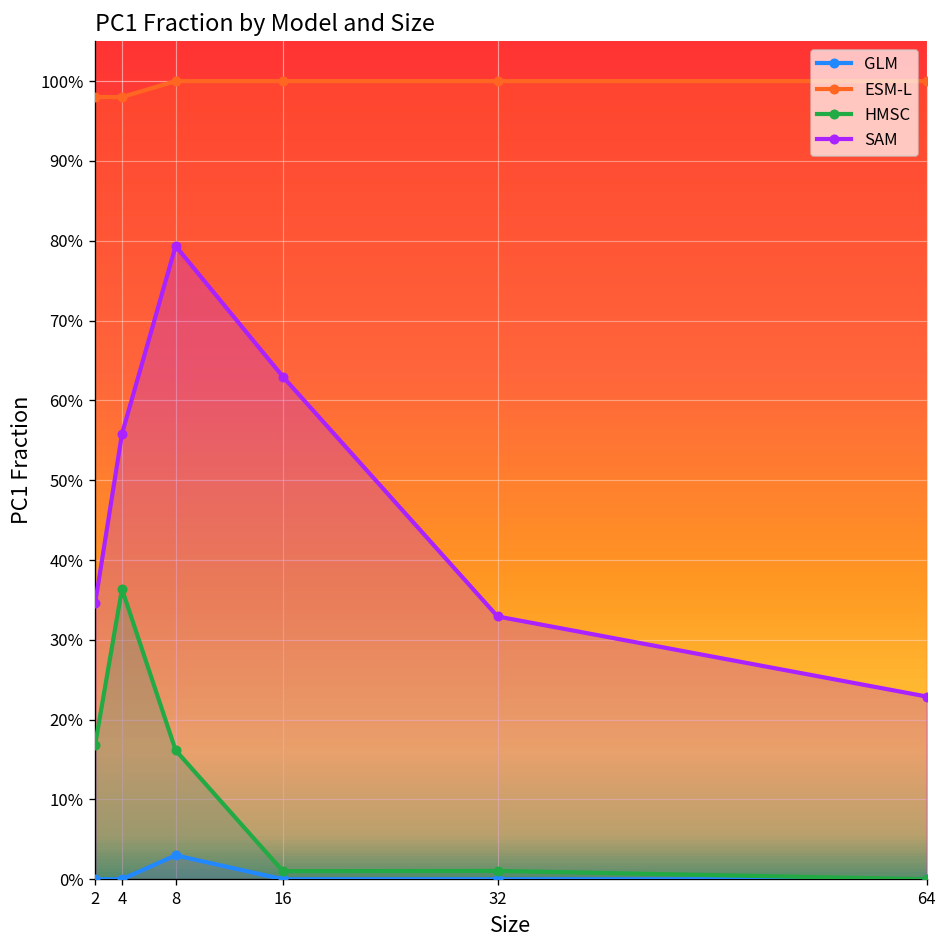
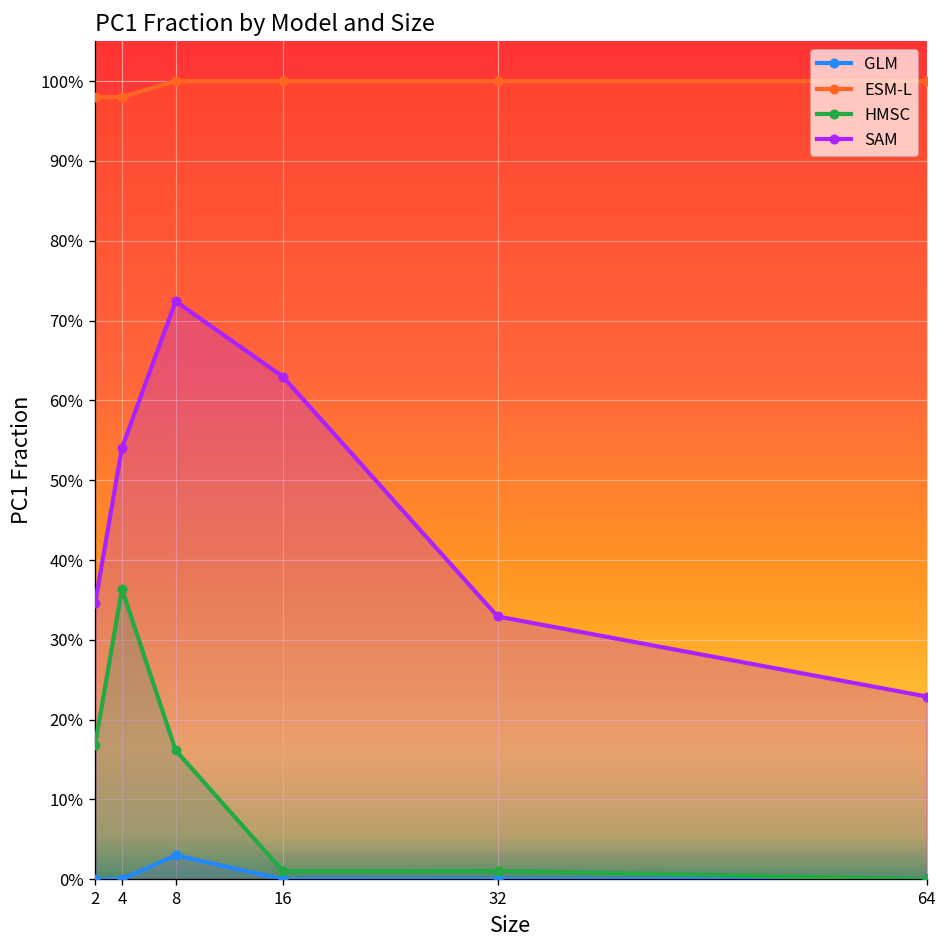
SAM, 4: 56% -> 54%
SAM, 8: 79% -> 72%
